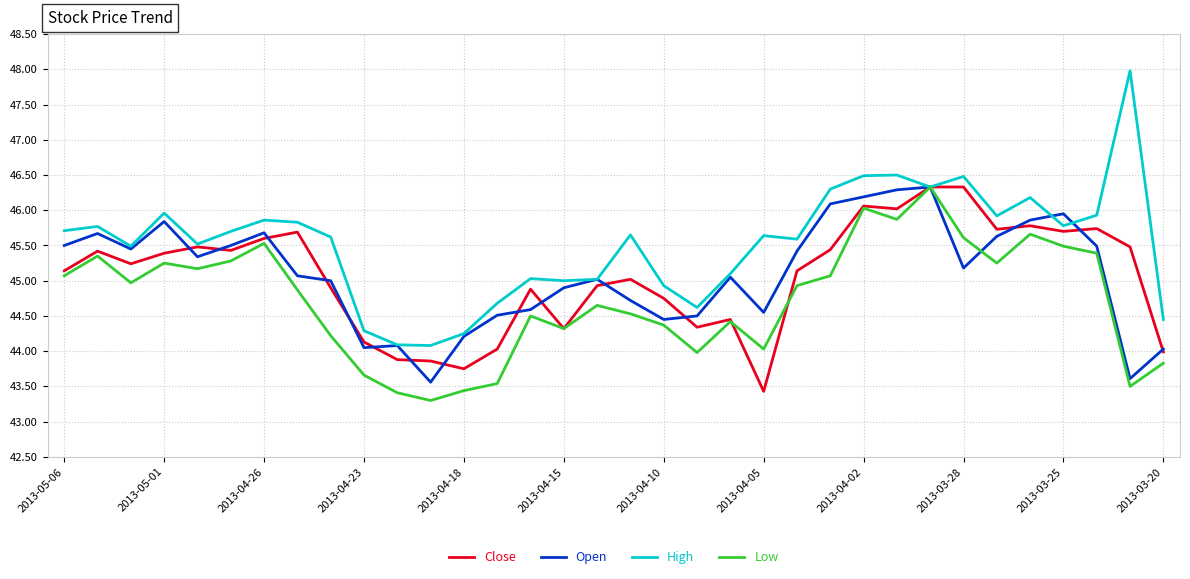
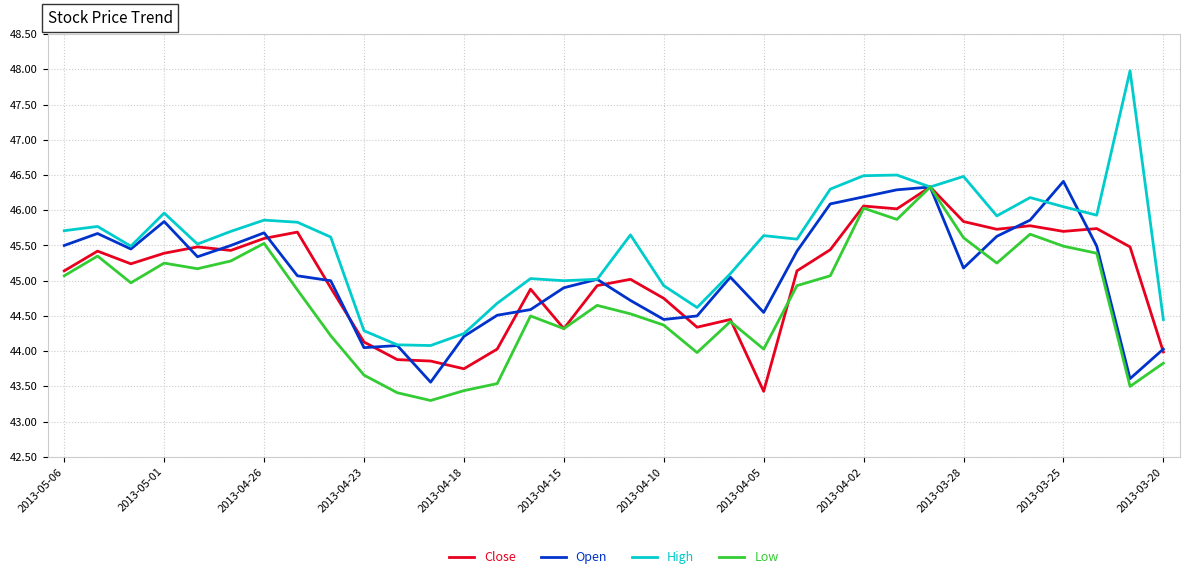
Close, 2013-03-28: 46.3 -> 45.8
Open, 2013-03-25: 46.0 -> 46.4
High, 2013-03-25: 45.8 -> 46.1
